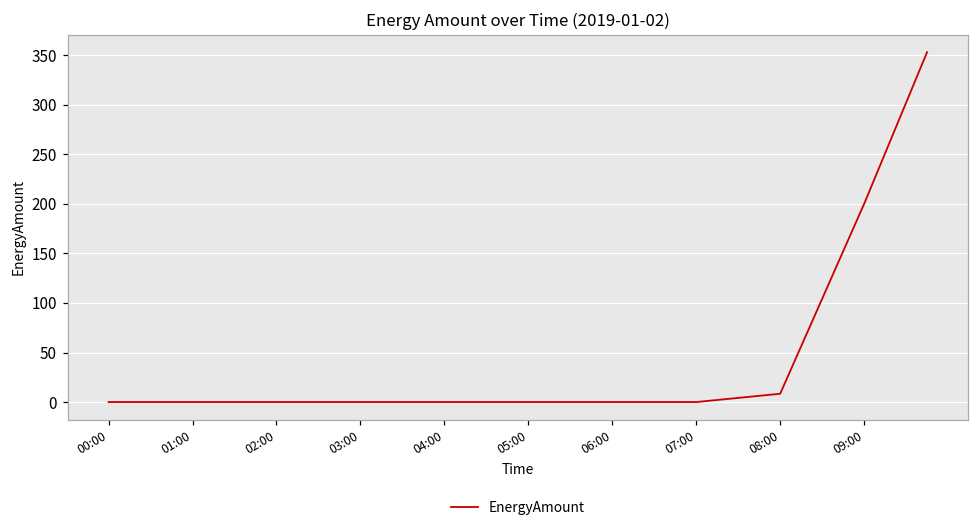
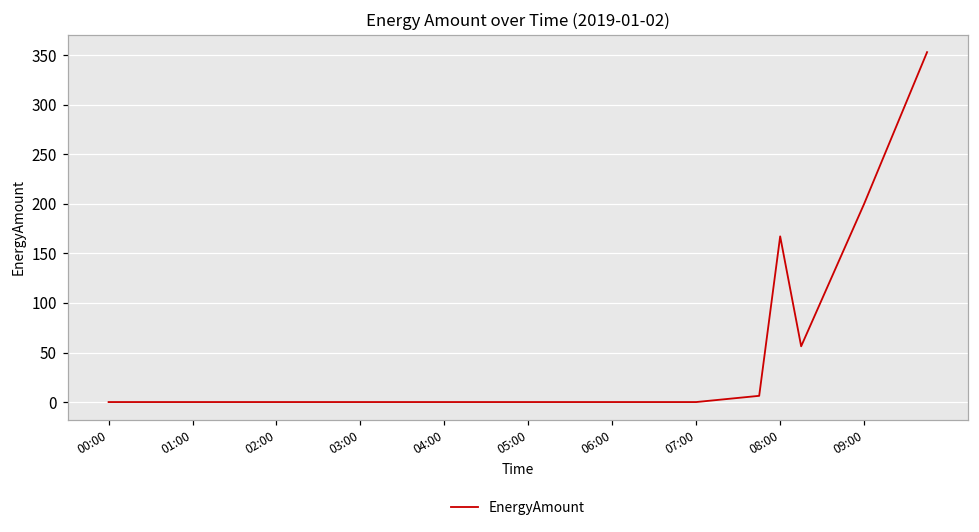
08:00: 10 -> 170
